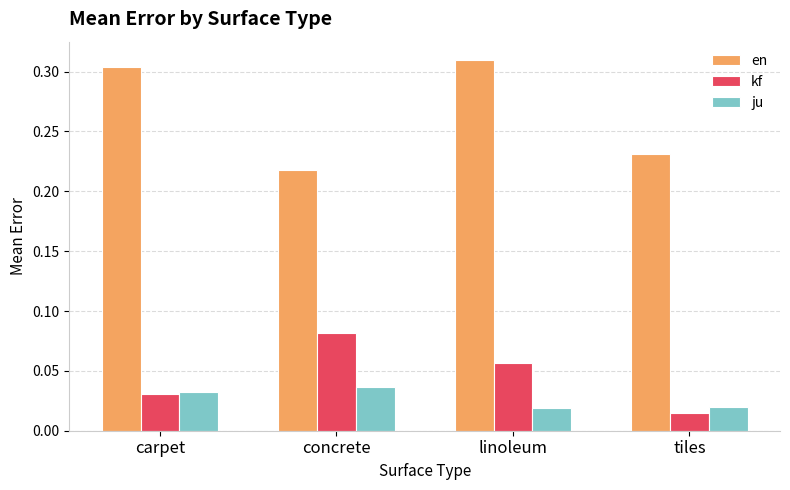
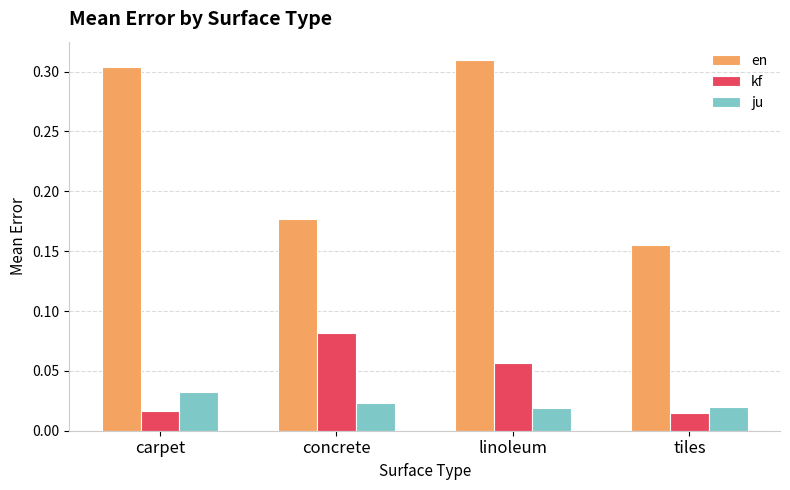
kf, carpet: 0.031 -> 0.017
en, concrete: 0.218 -> 0.177
ju, concrete: 0.037 -> 0.023
en, tiles: 0.231 -> 0.155
